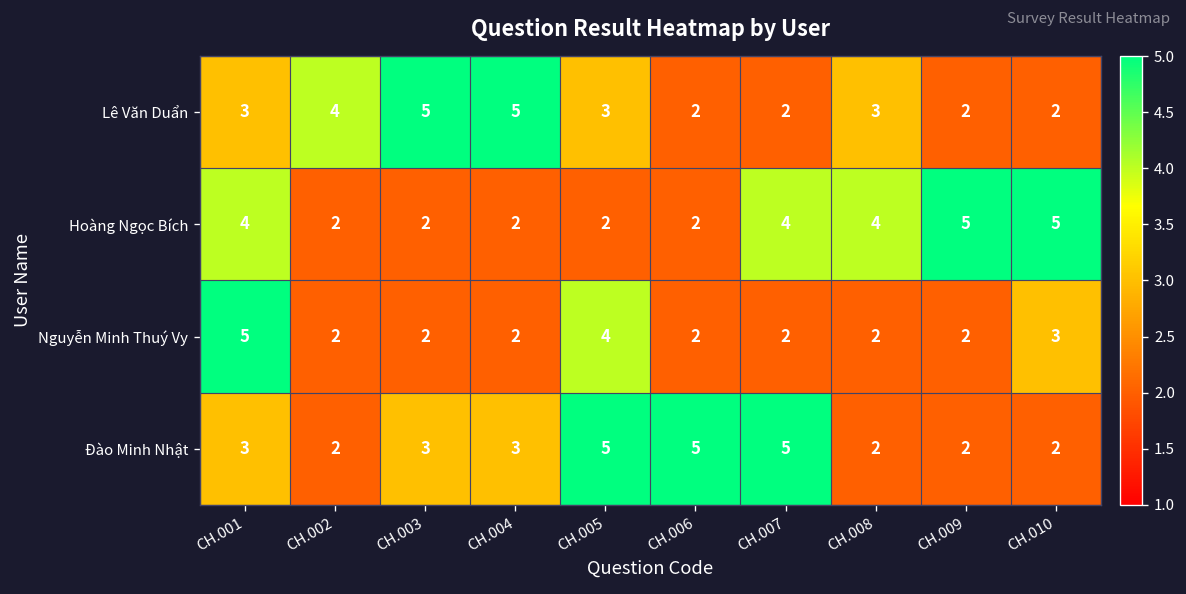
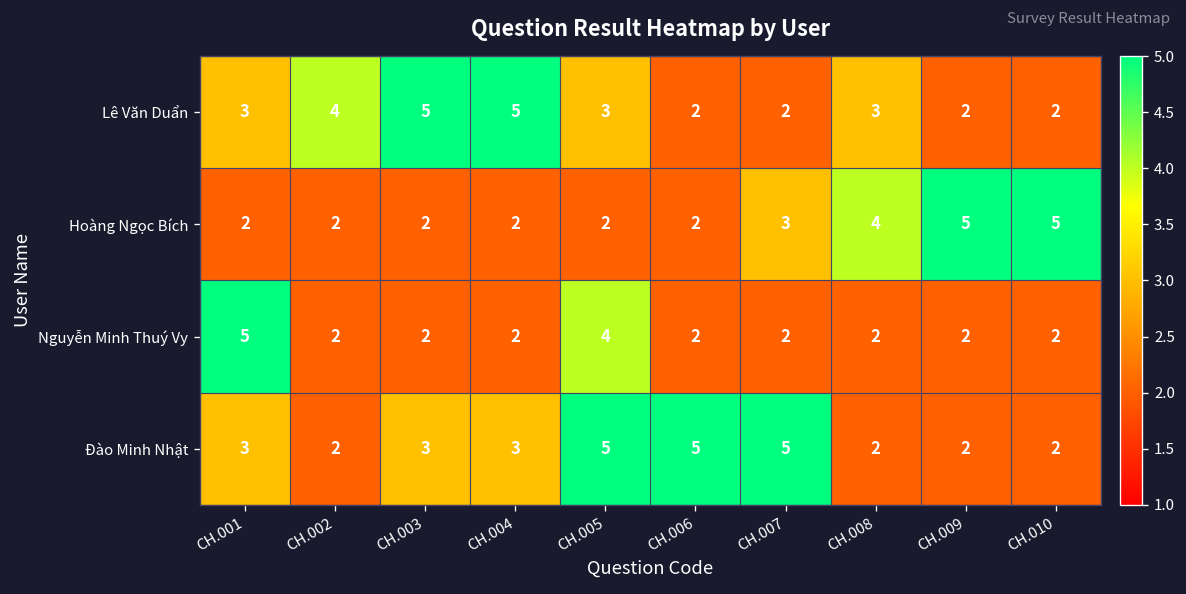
Hoàng Ngọc Bích, CH.001: 4 -> 2
Hoàng Ngọc Bích, CH.007: 4 -> 3
Nguyễn Minh Thuý Vy, CH.010: 3 -> 2
